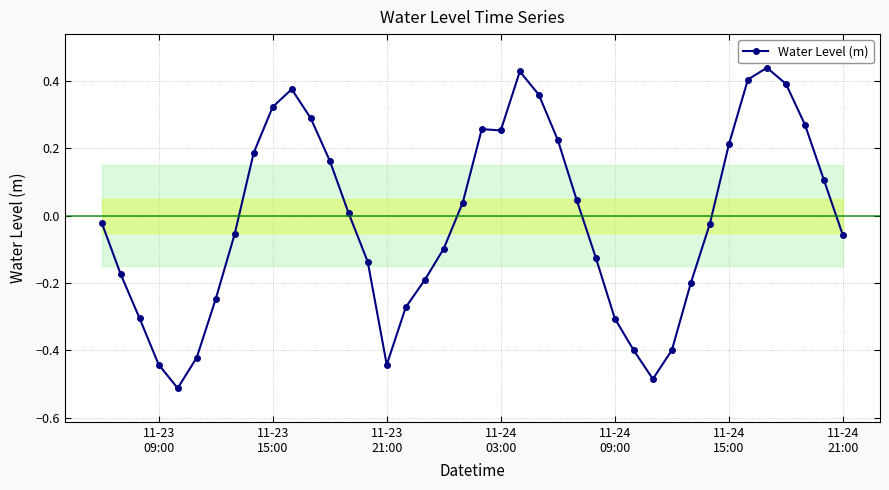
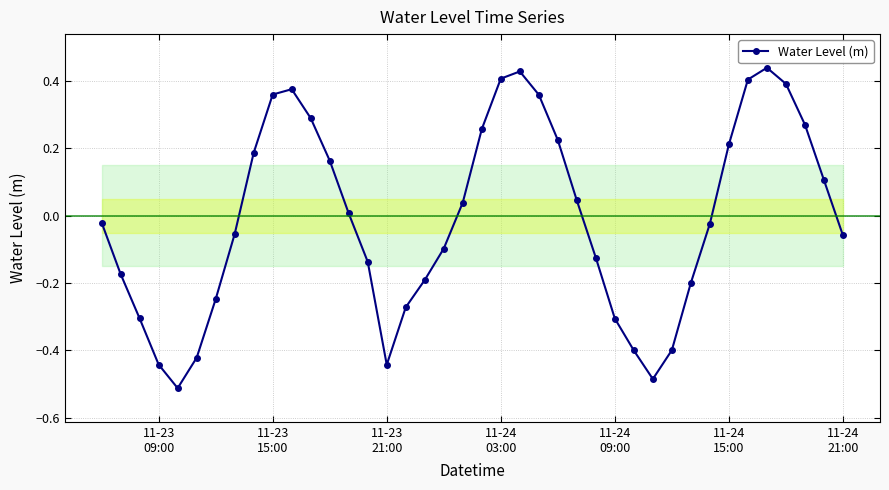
Water Level (m), 11-23 15:00: 0.32 -> 0.36
Water Level (m), 11-24 03:00: 0.25 -> 0.41
